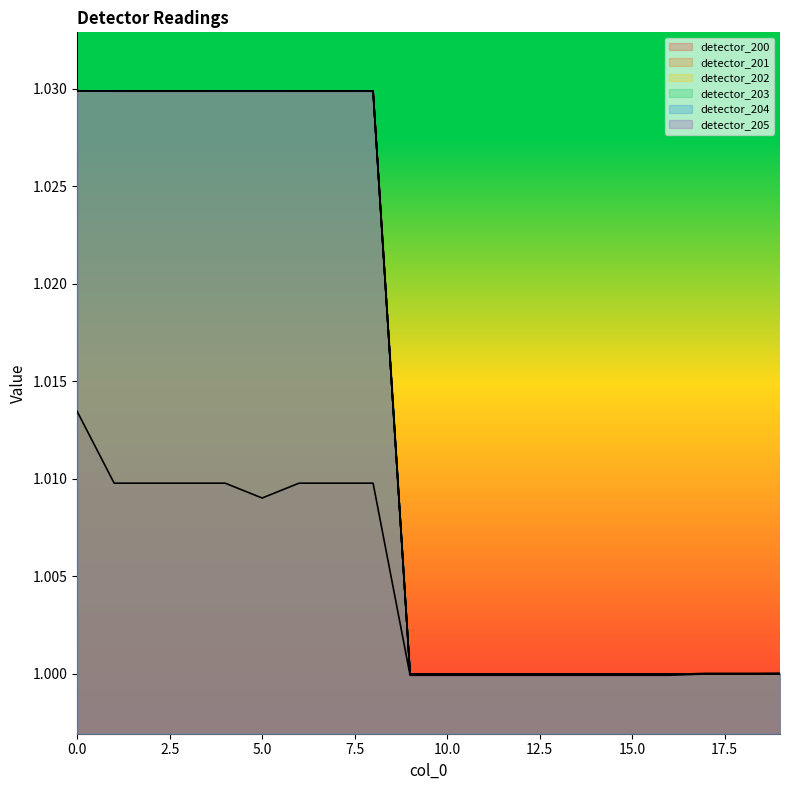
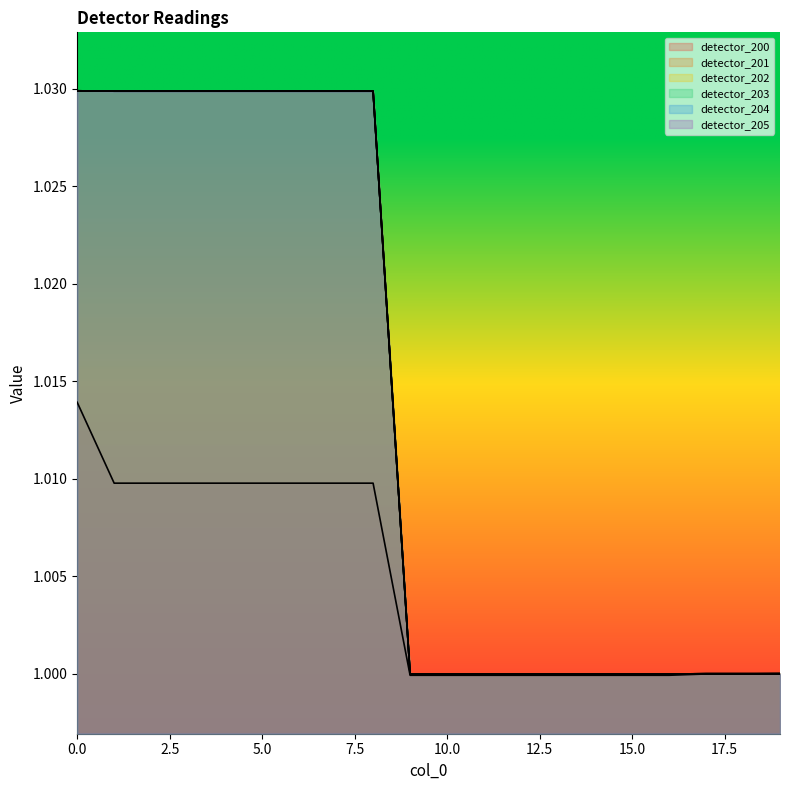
detector_200, 0.0: 1.0134 -> 1.0139
detector_200, 5.0: 1.0090 -> 1.0098
